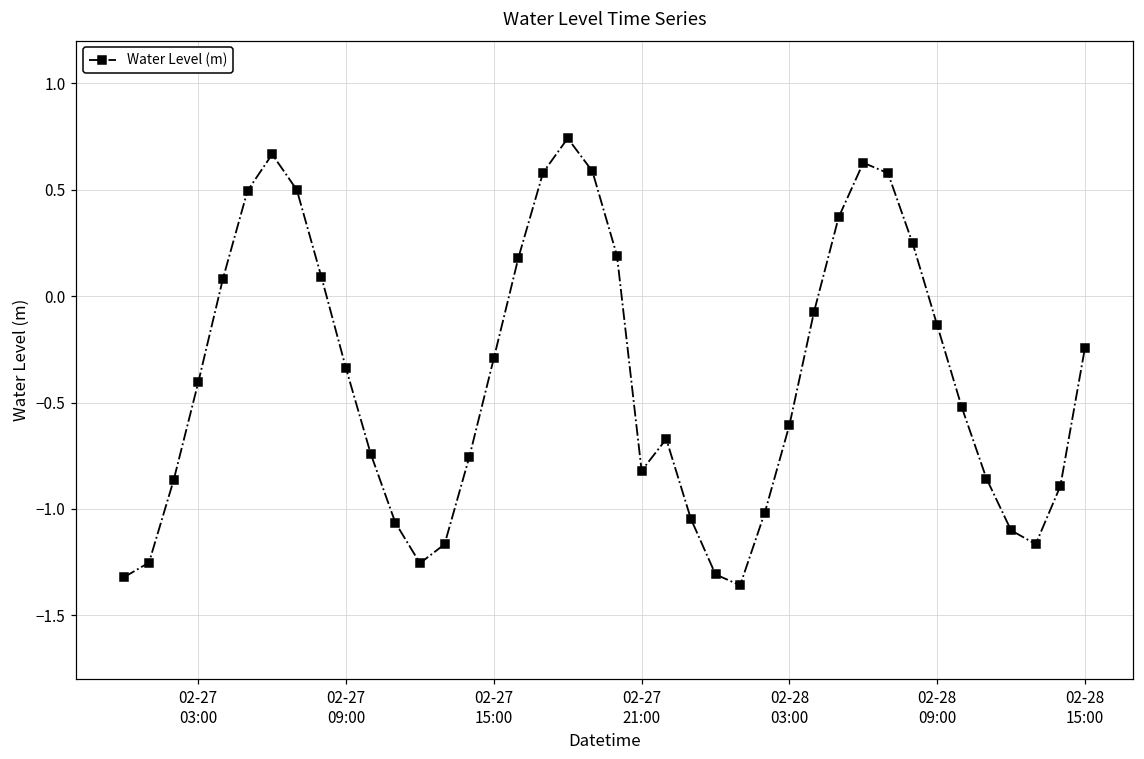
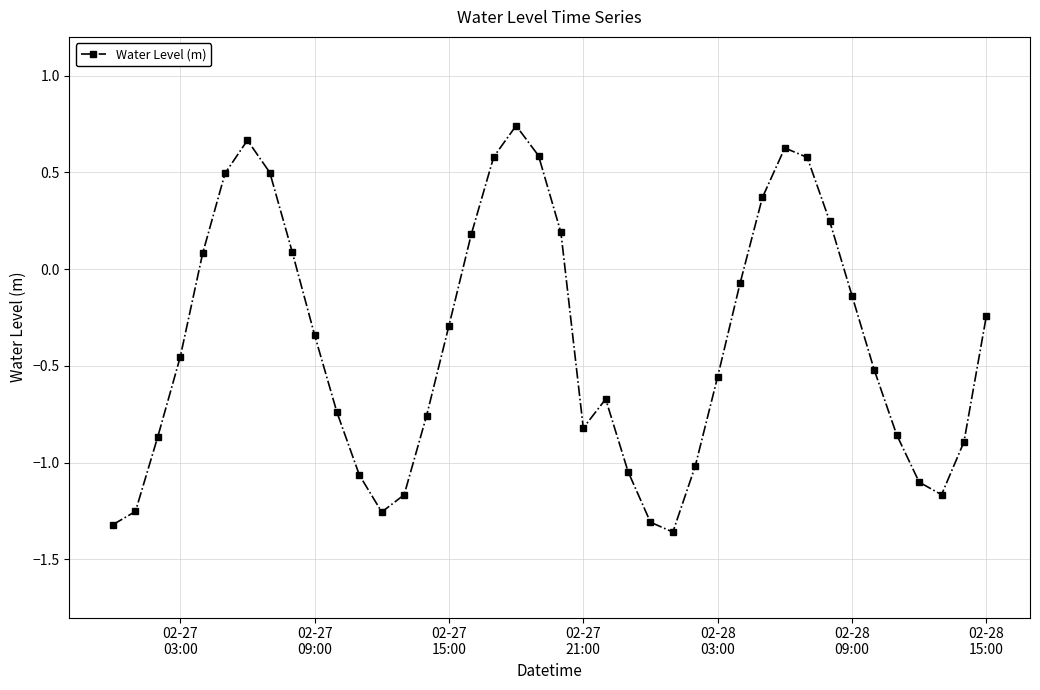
02-27 03:00: -0.41 -> -0.45
02-28 03:00: -0.61 -> -0.56
